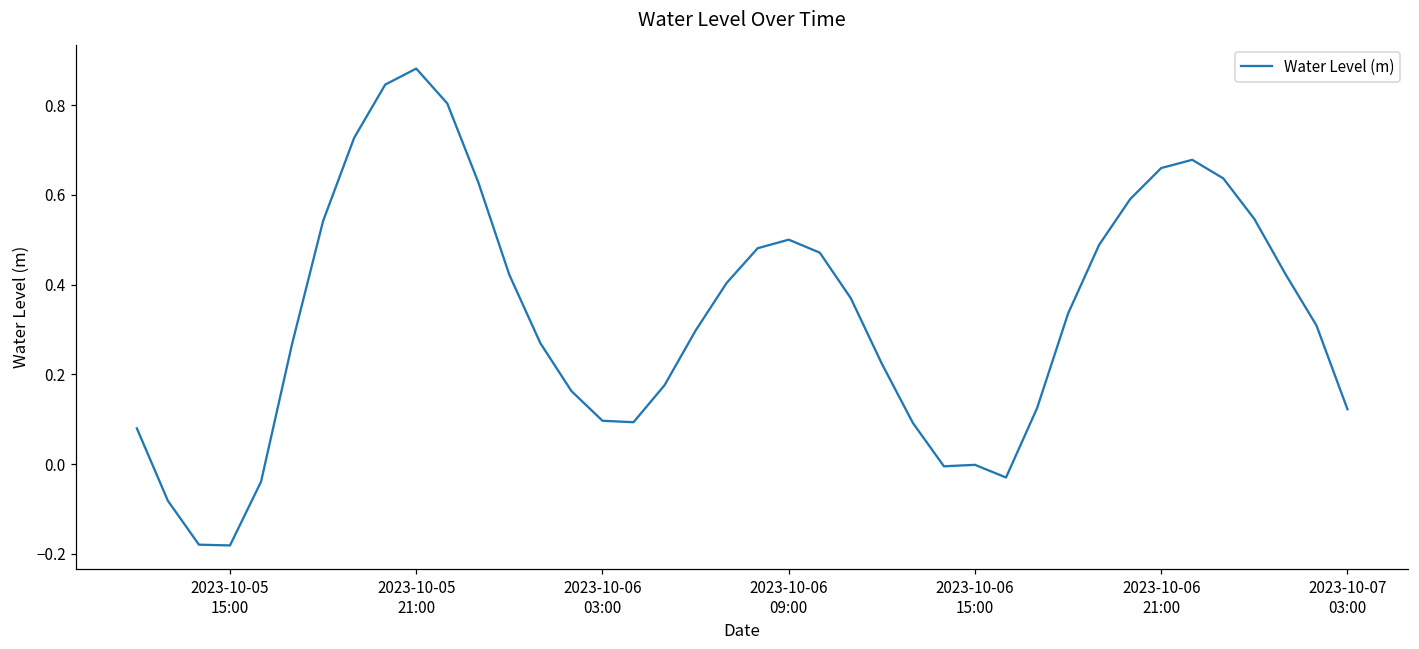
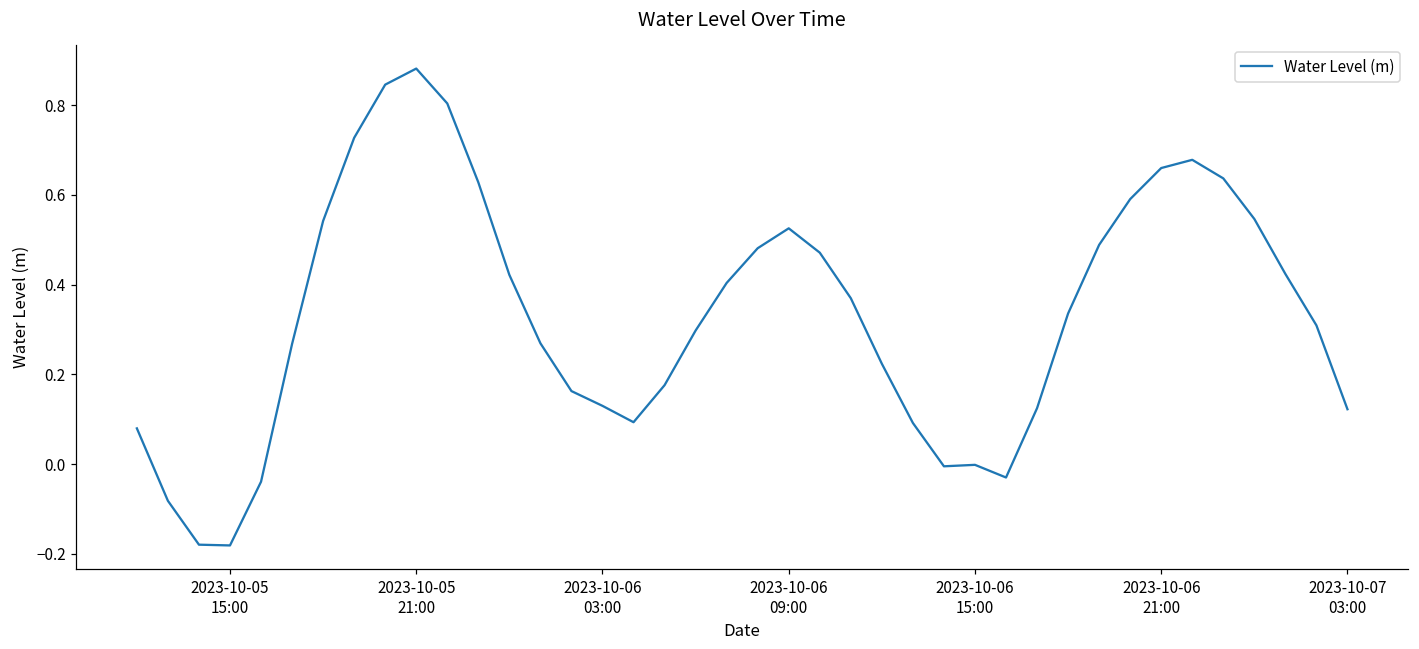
2023-10-06 03:00: 0.10 -> 0.13
2023-10-06 09:00: 0.50 -> 0.53
